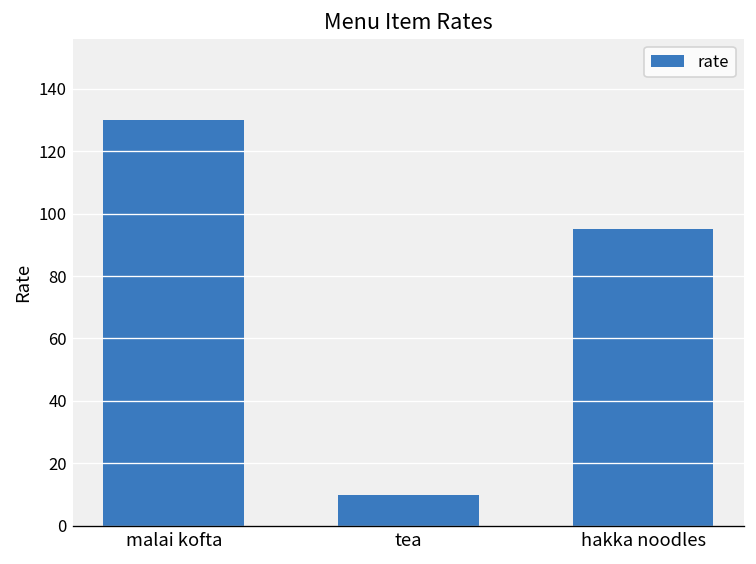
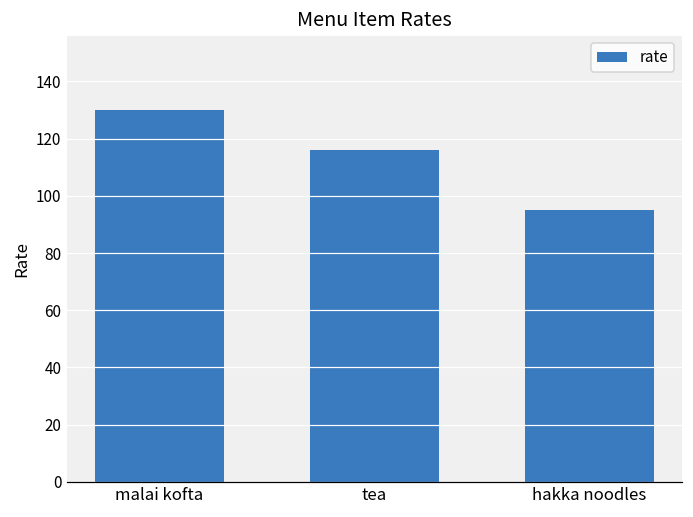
tea: 10 -> 116
